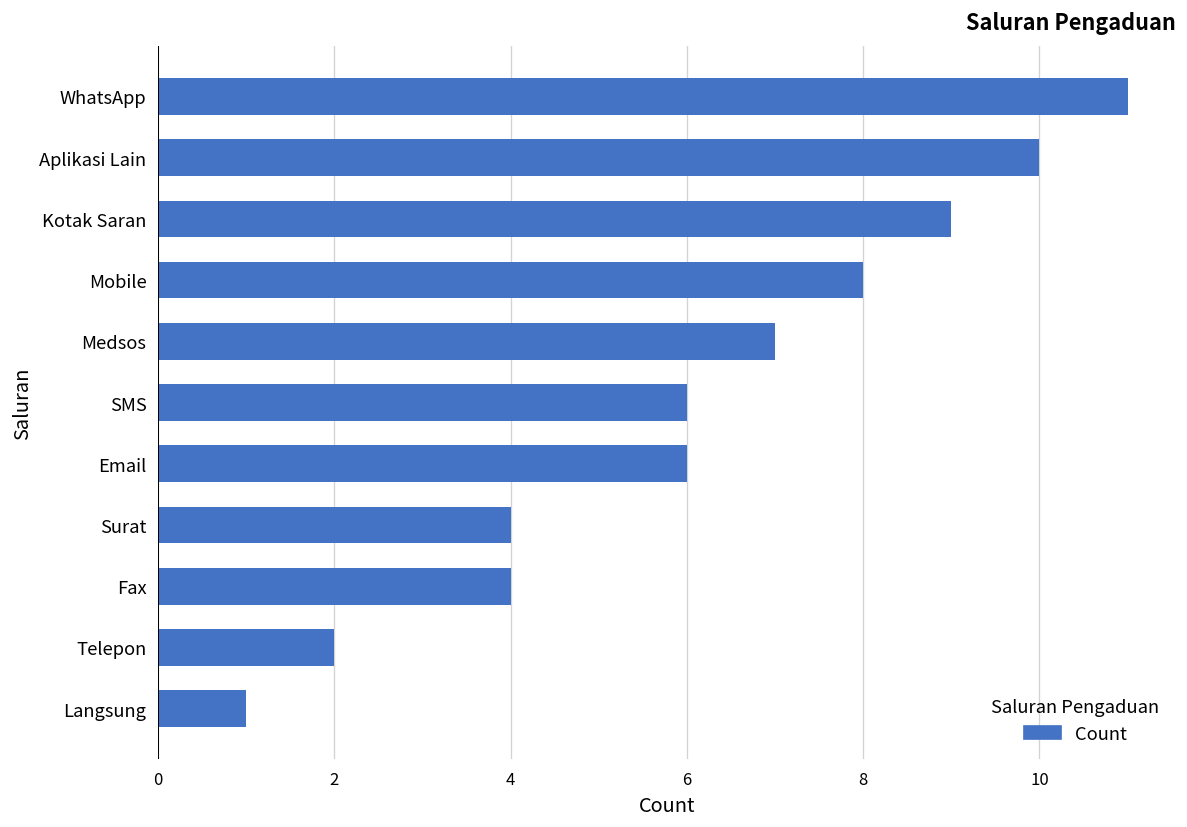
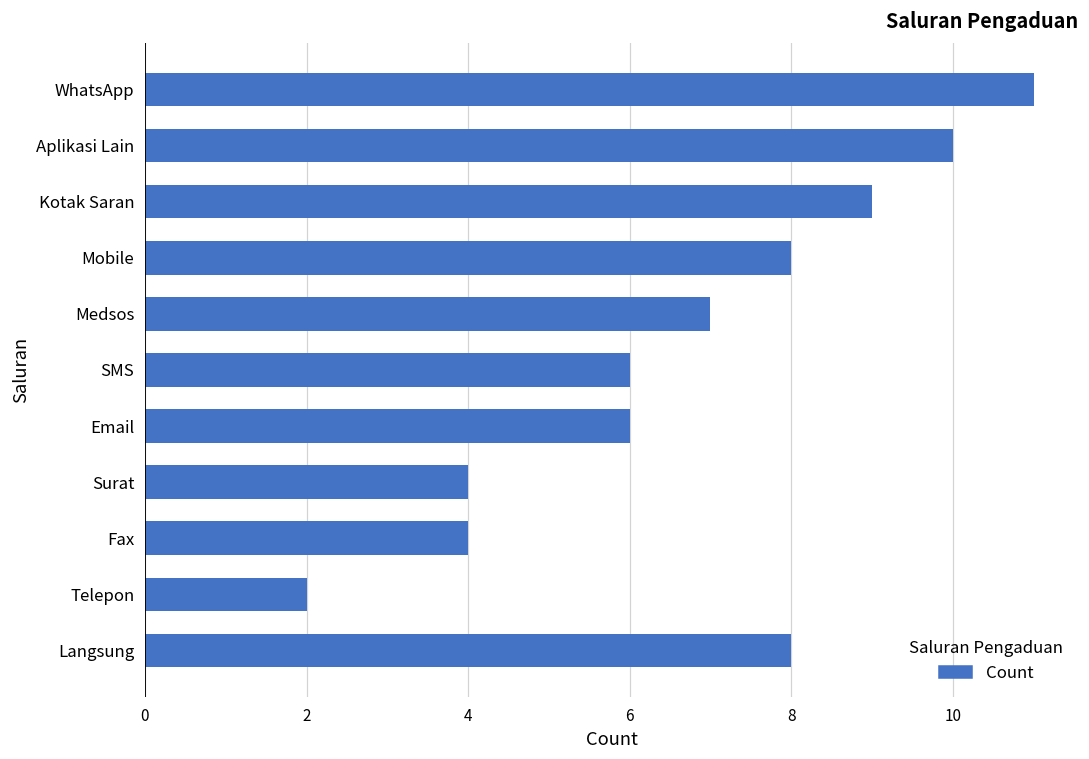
Langsung: 1 -> 8
